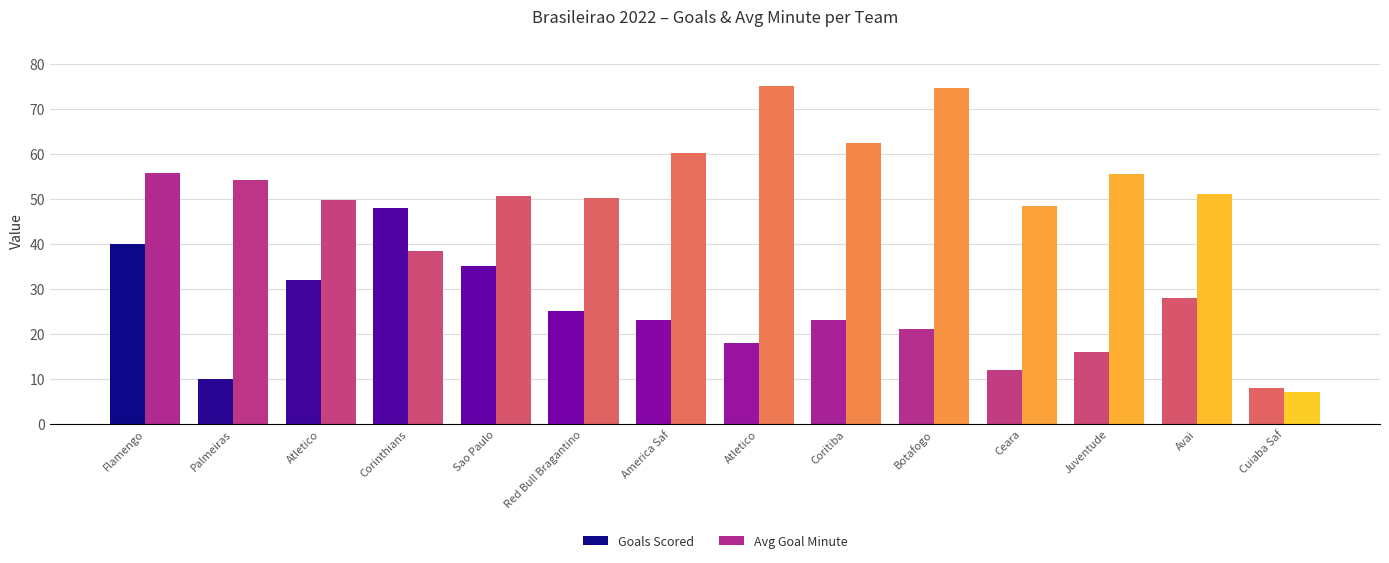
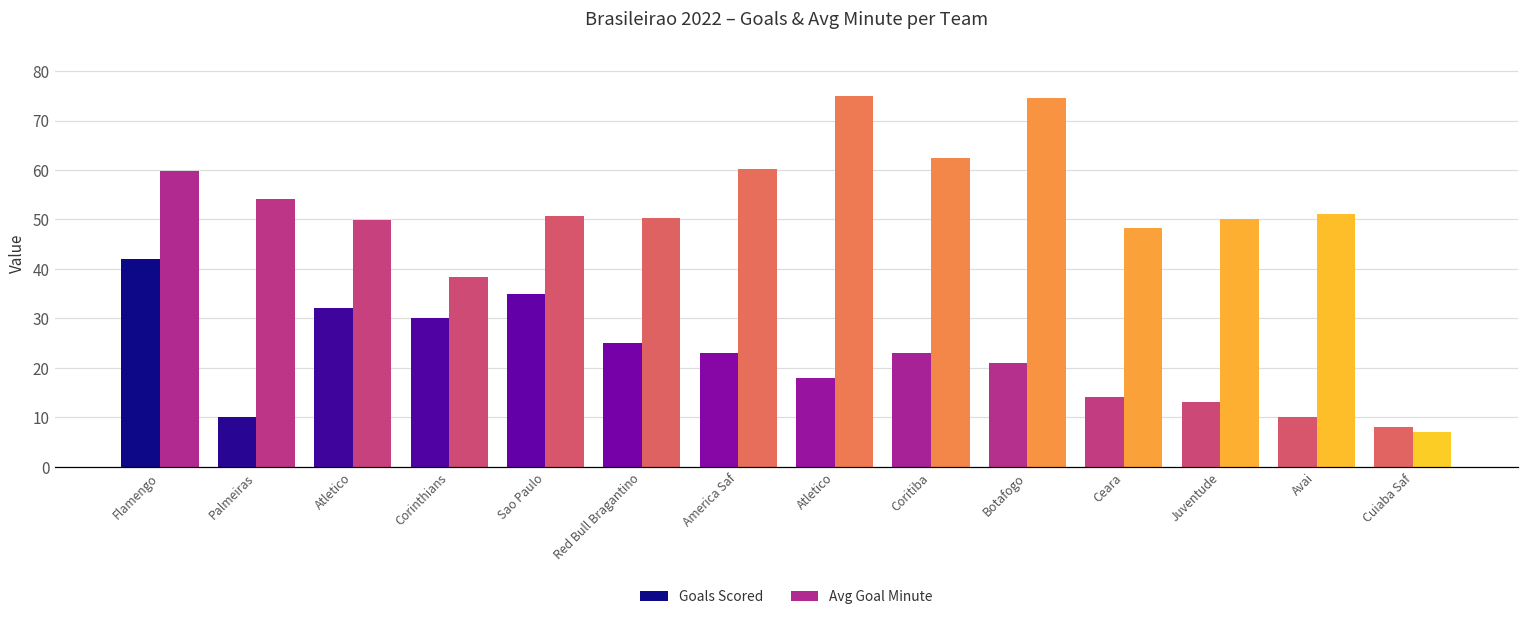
Goals Scored, Flamengo: 40 -> 42
Avg Goal Minute, Flamengo: 56 -> 60
Goals Scored, Corinthians: 48 -> 30
Goals Scored, Ceara: 12 -> 14
Goals Scored, Juventude: 16 -> 13
Avg Goal Minute, Juventude: 56 -> 50
Goals Scored, Avai: 28 -> 10
